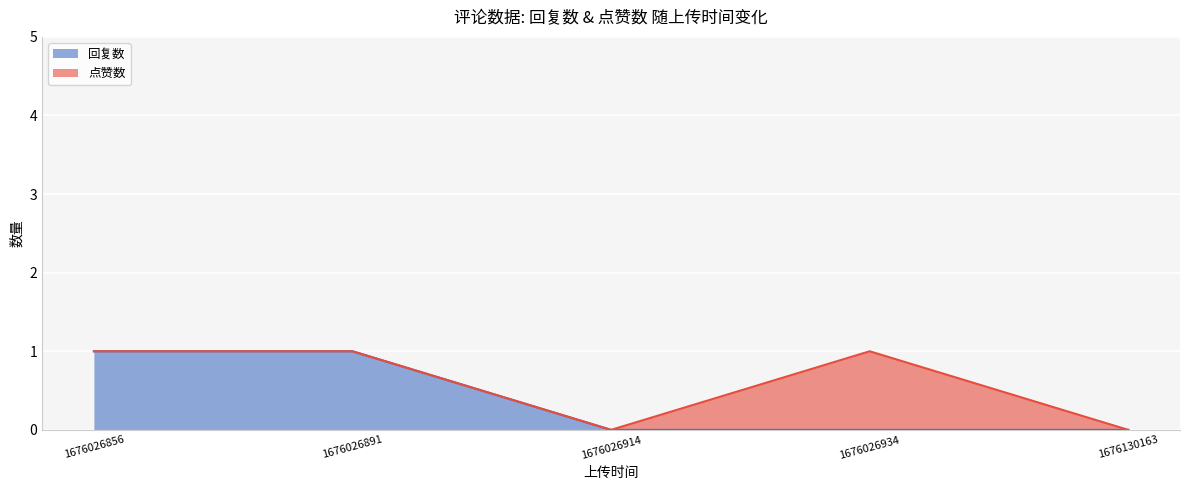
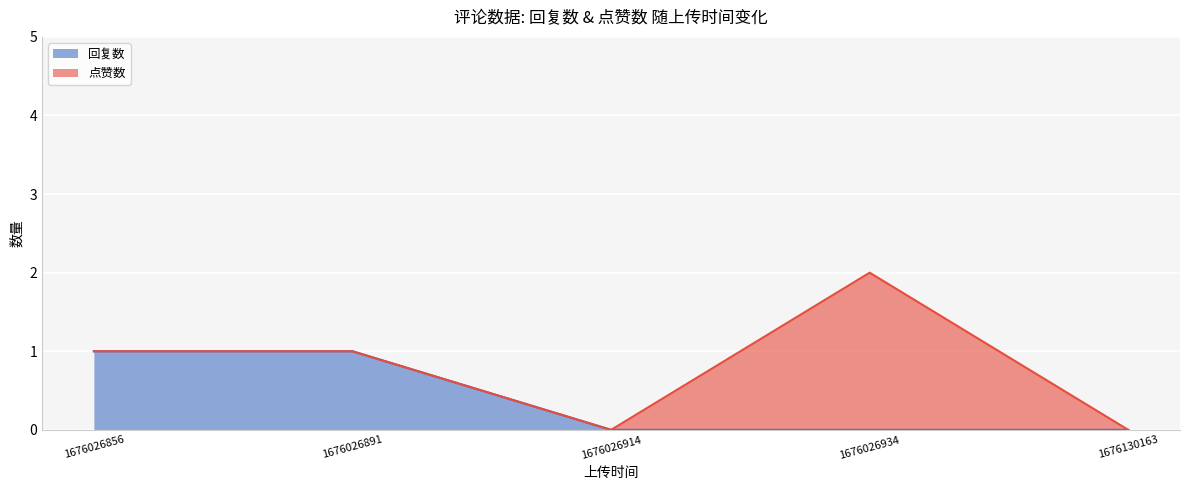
点赞数, 1676026934: 1 -> 2
